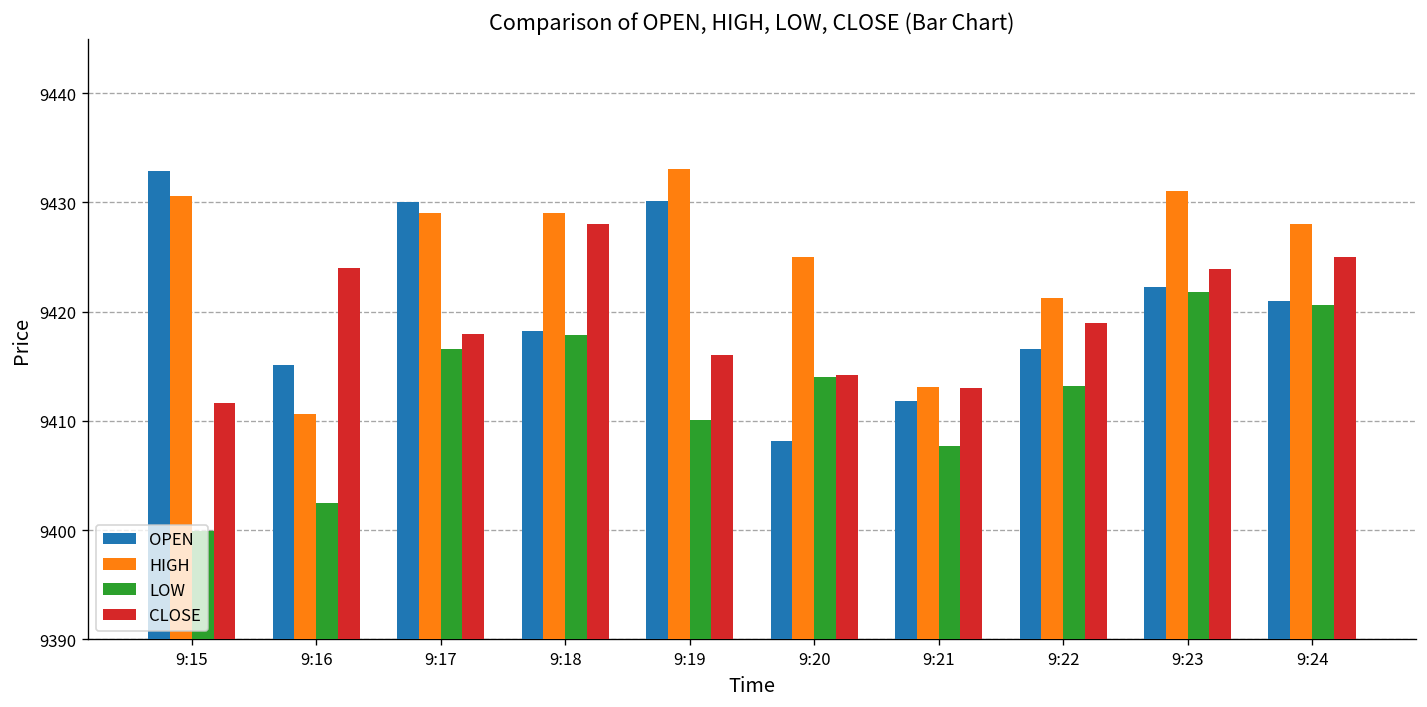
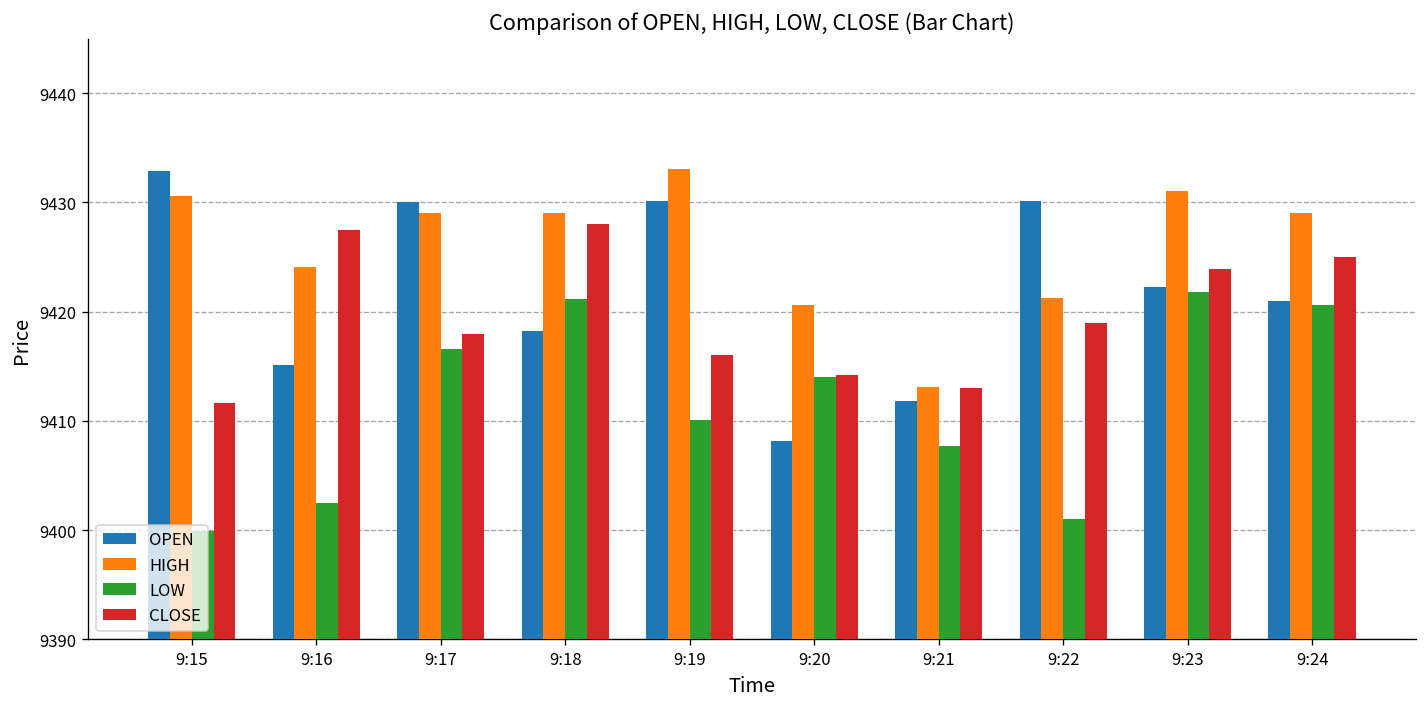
HIGH, 9:16: 9411 -> 9424
CLOSE, 9:16: 9424 -> 9428
LOW, 9:18: 9418 -> 9421
HIGH, 9:20: 9425 -> 9421
OPEN, 9:22: 9417 -> 9430
LOW, 9:22: 9413 -> 9401
HIGH, 9:24: 9428 -> 9429
